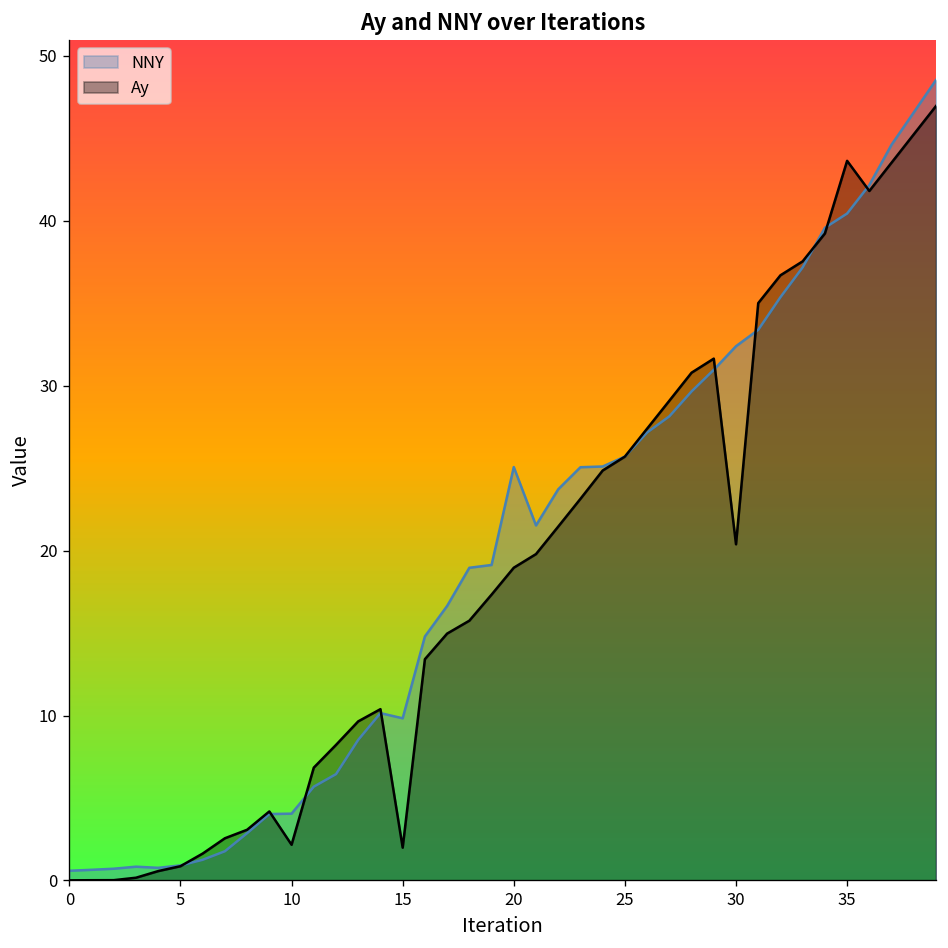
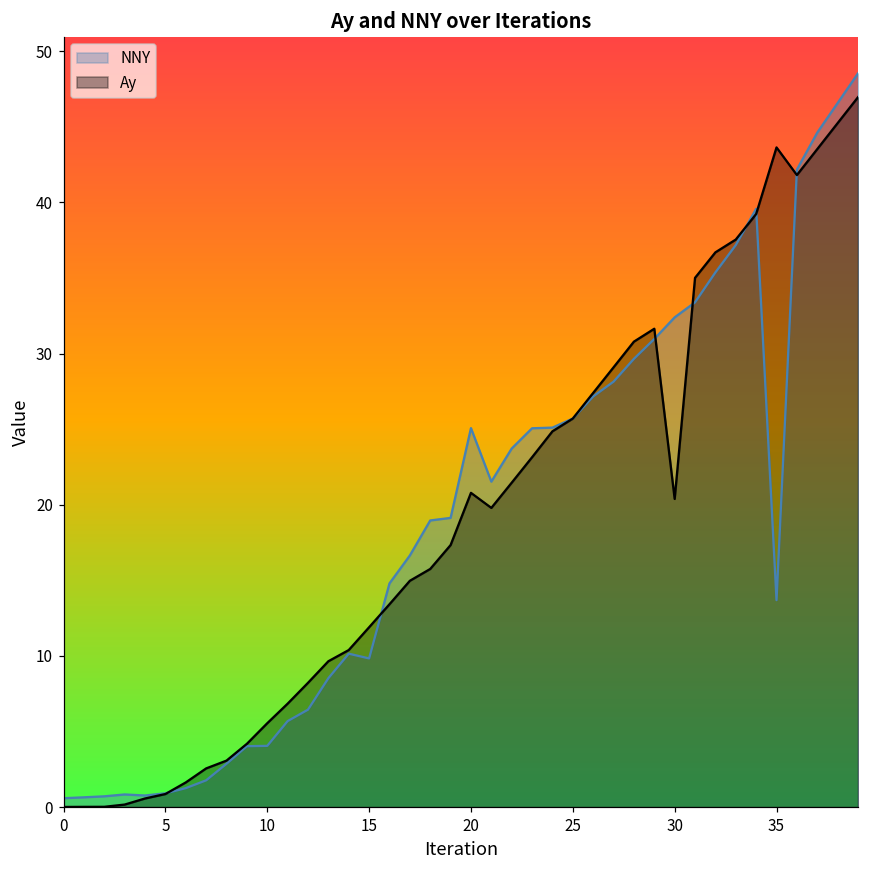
Ay, 10: 2.2 -> 5.5
Ay, 15: 2.0 -> 11.9
Ay, 20: 19.0 -> 20.8
NNY, 35: 40.4 -> 13.7
